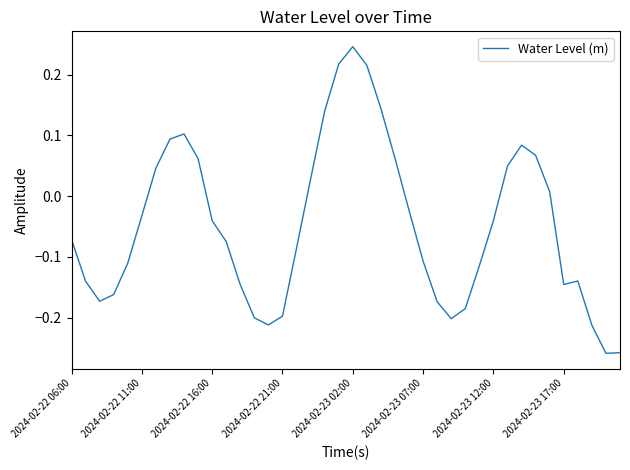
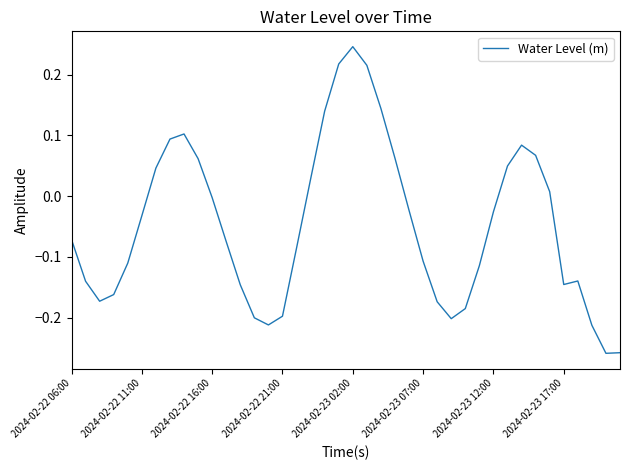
2024-02-22 16:00: -0.04 -> 0.00
2024-02-23 12:00: -0.04 -> -0.03
